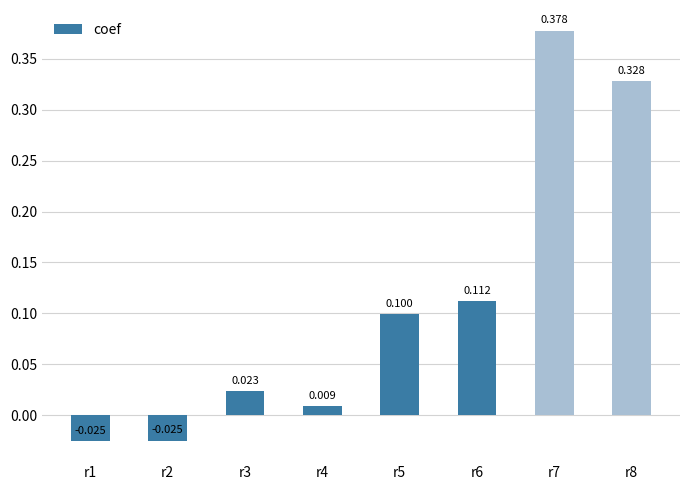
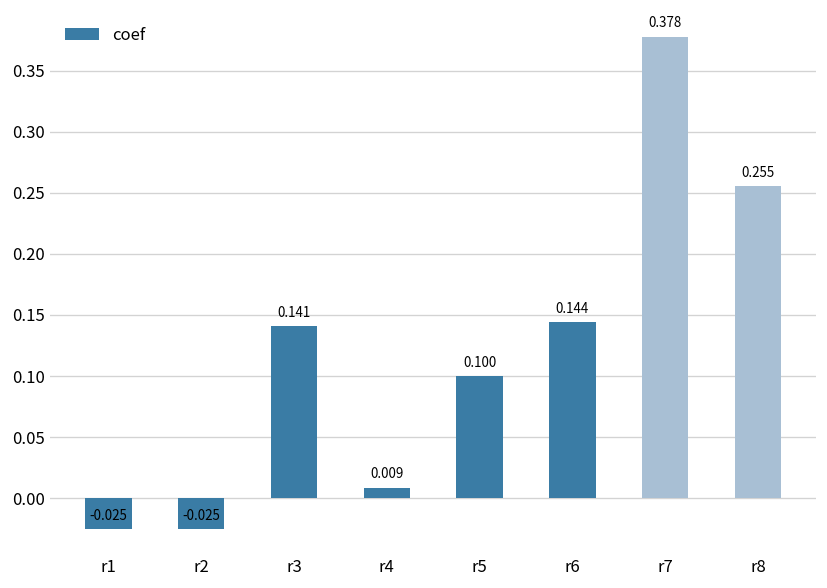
r3: 0.023 -> 0.141
r6: 0.112 -> 0.144
r8: 0.328 -> 0.255
